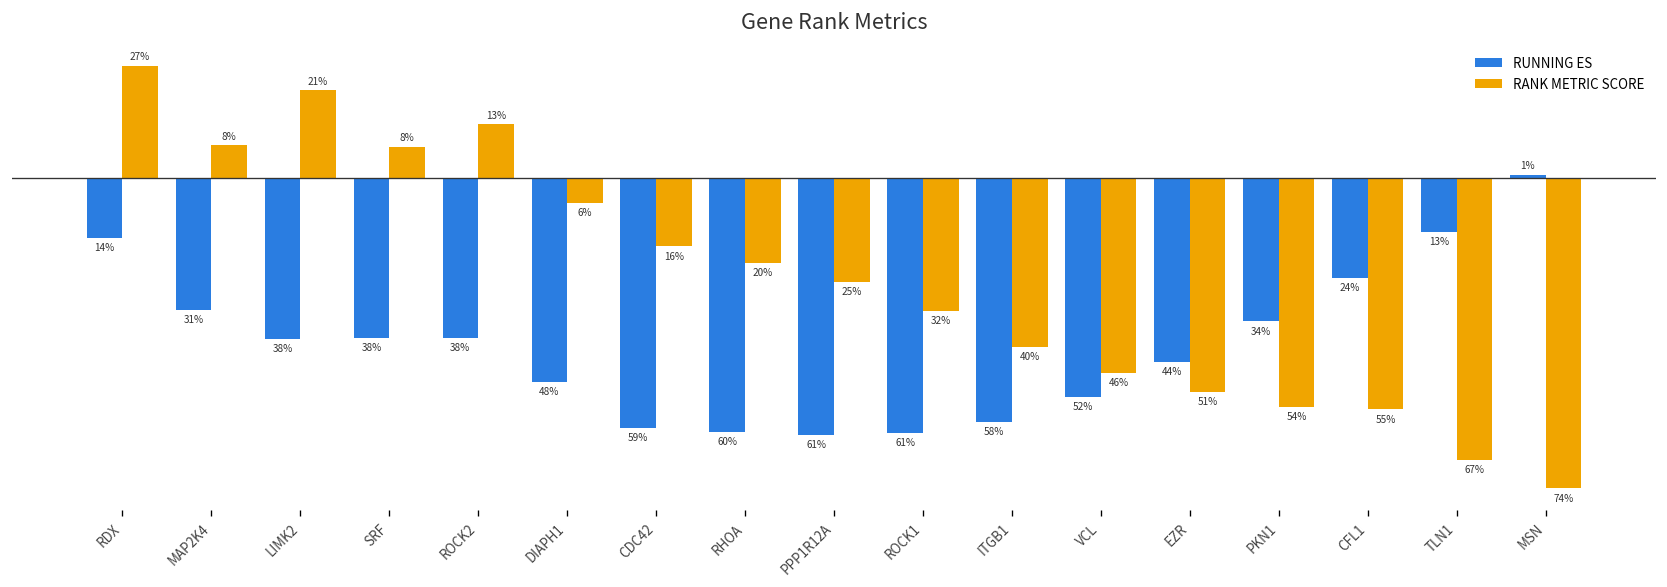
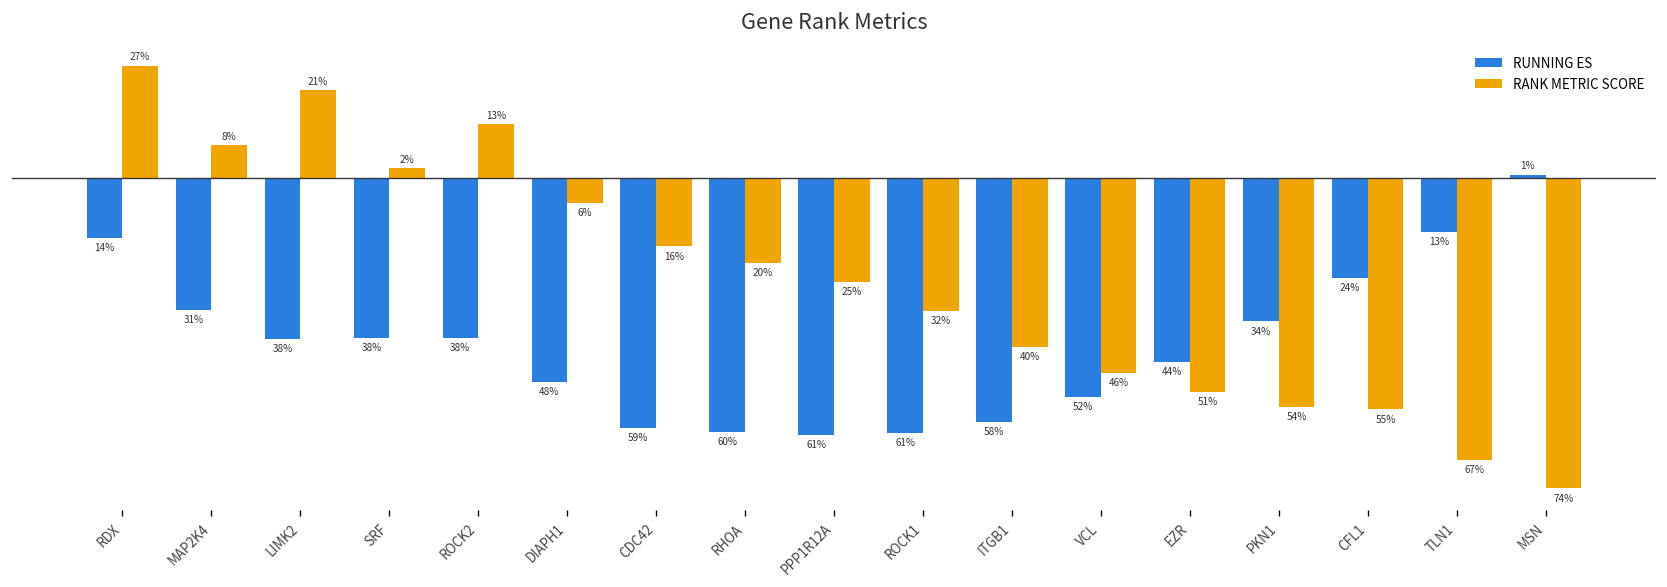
RANK METRIC SCORE, SRF: 8% -> 2%
